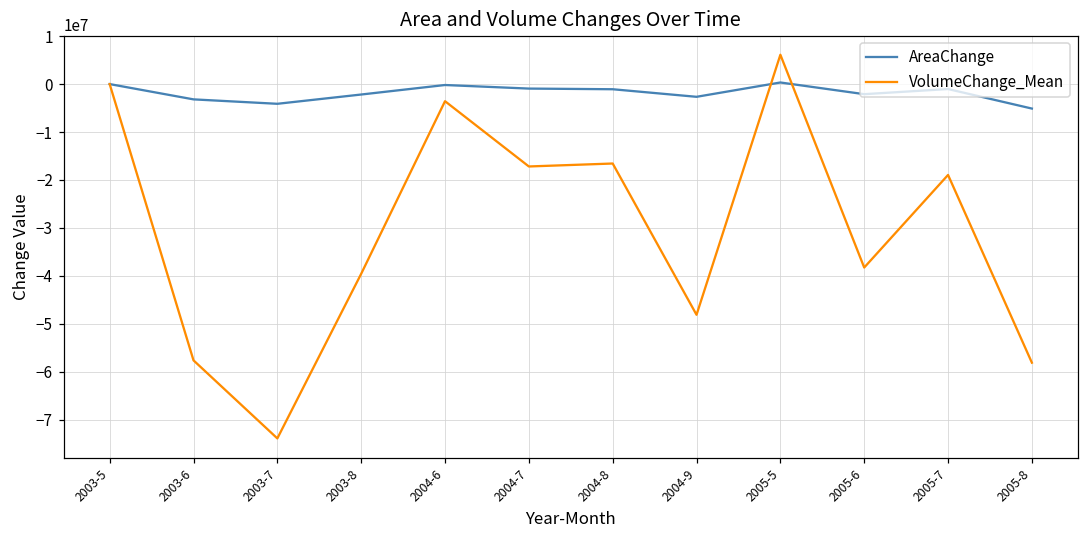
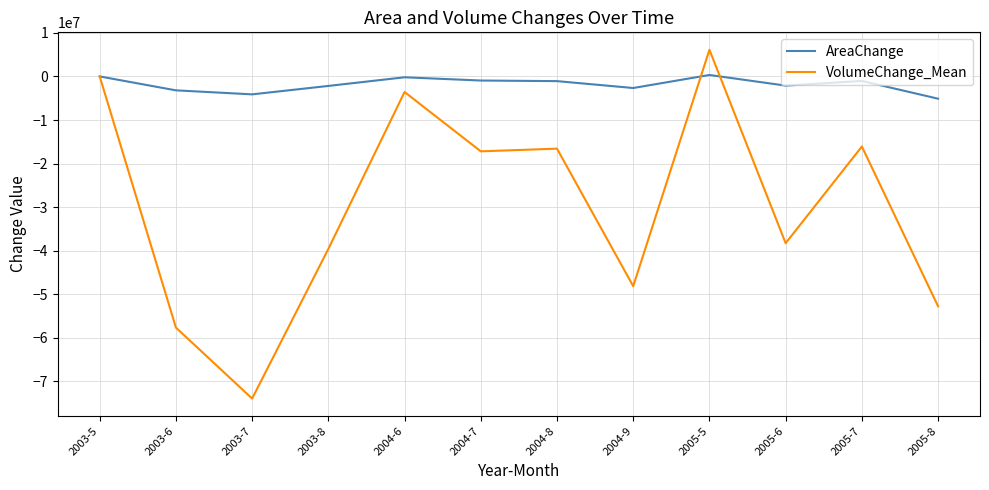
VolumeChange_Mean, 2005-7: -19000000 -> -16000000
VolumeChange_Mean, 2005-8: -58000000 -> -53000000
